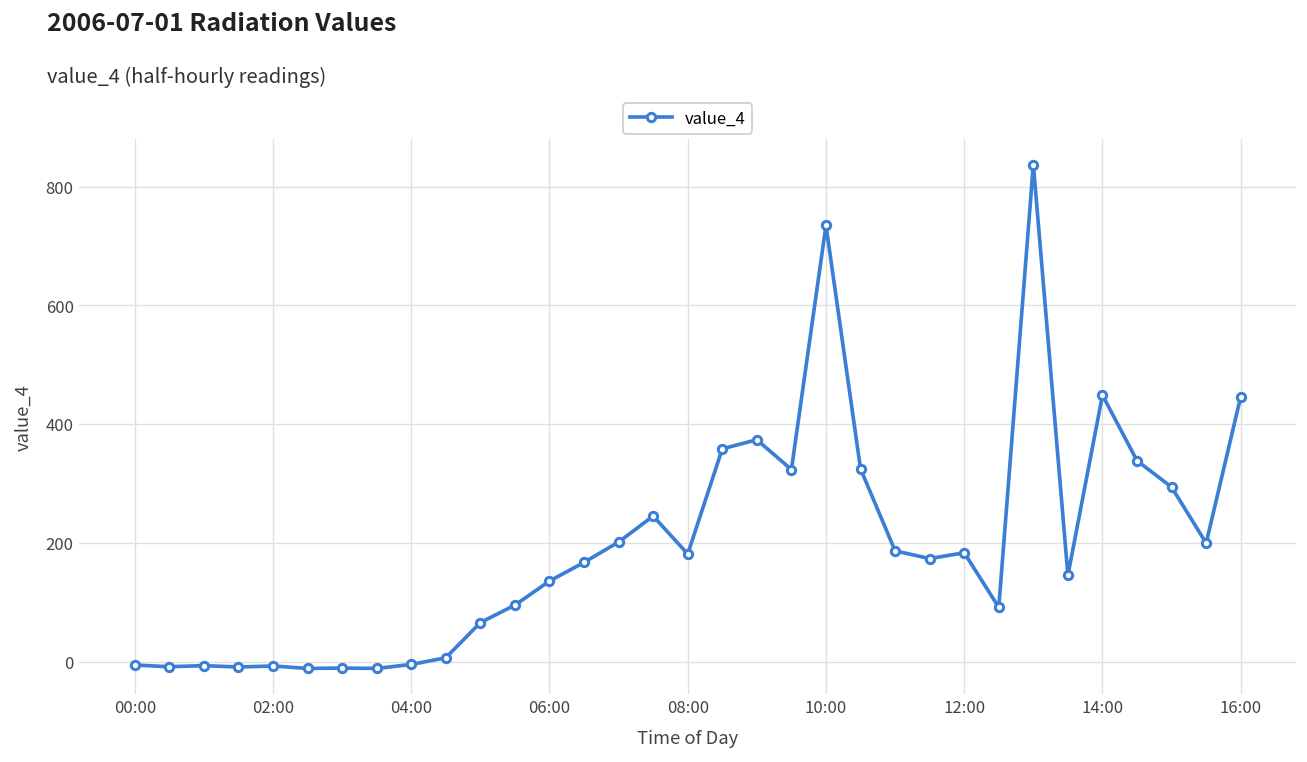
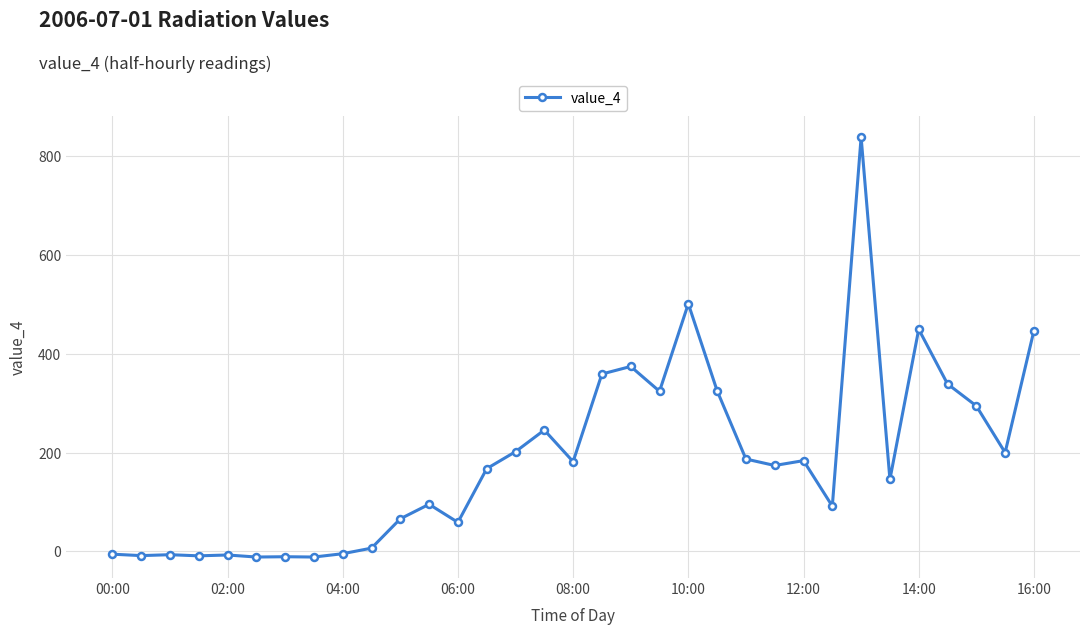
06:00: 140 -> 60
10:00: 730 -> 500
